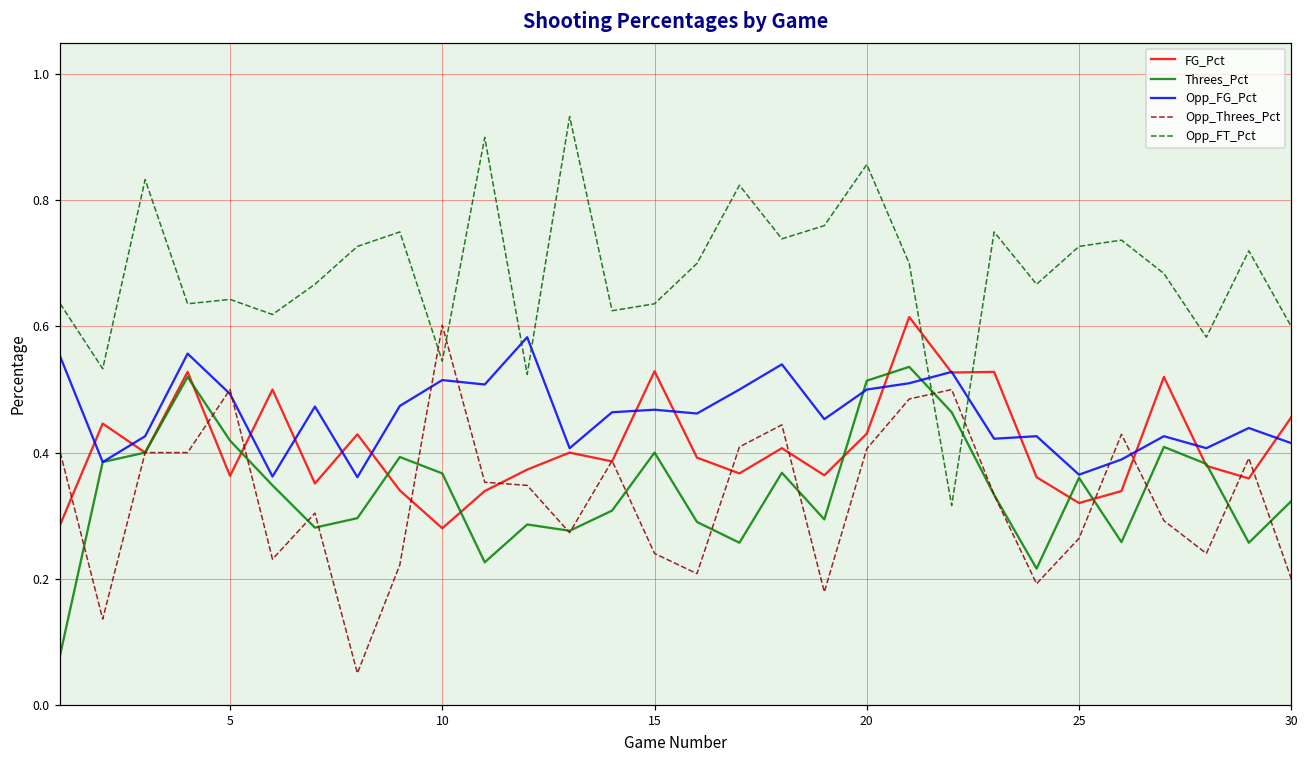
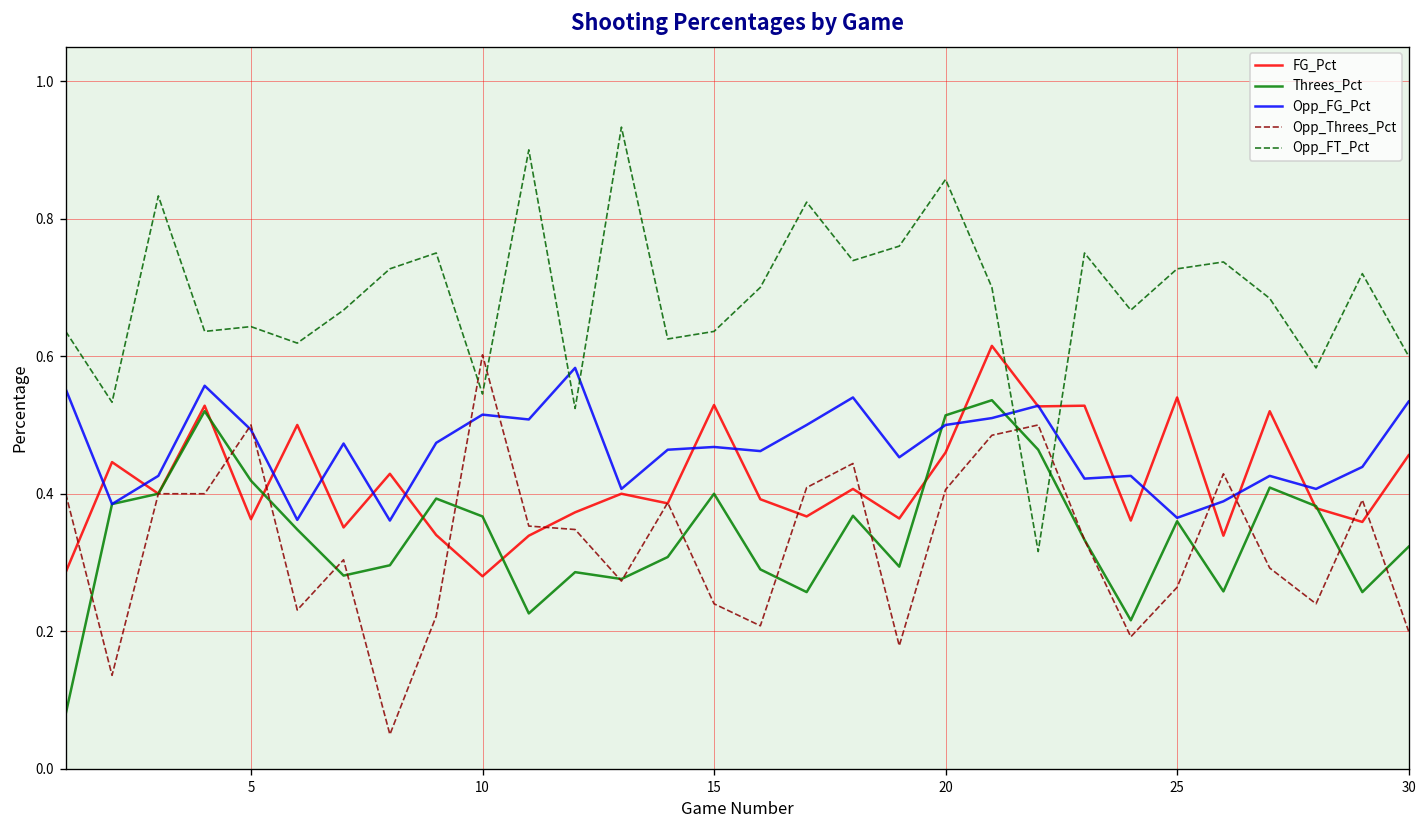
FG_Pct, 20: 0.43 -> 0.46
FG_Pct, 25: 0.32 -> 0.54
Opp_FG_Pct, 30: 0.42 -> 0.53
